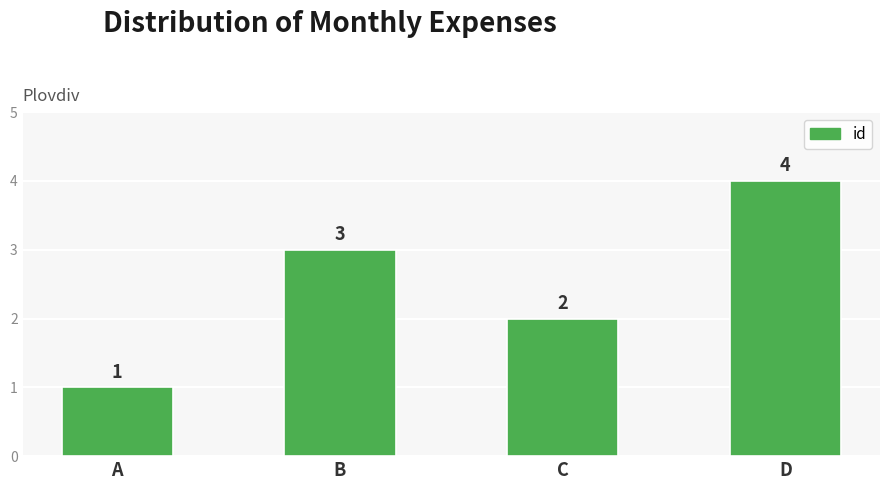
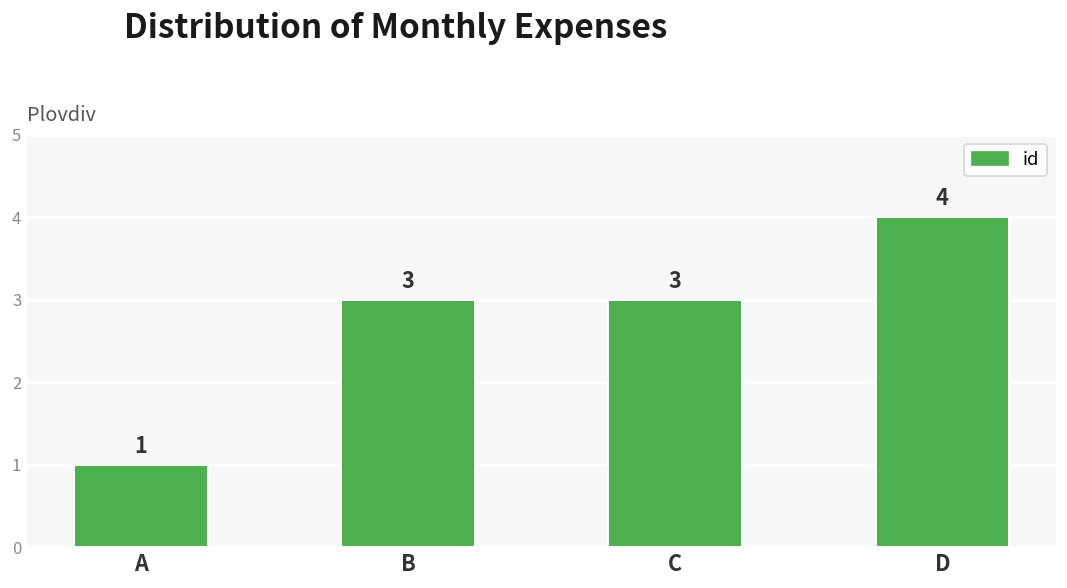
C: 2 -> 3
